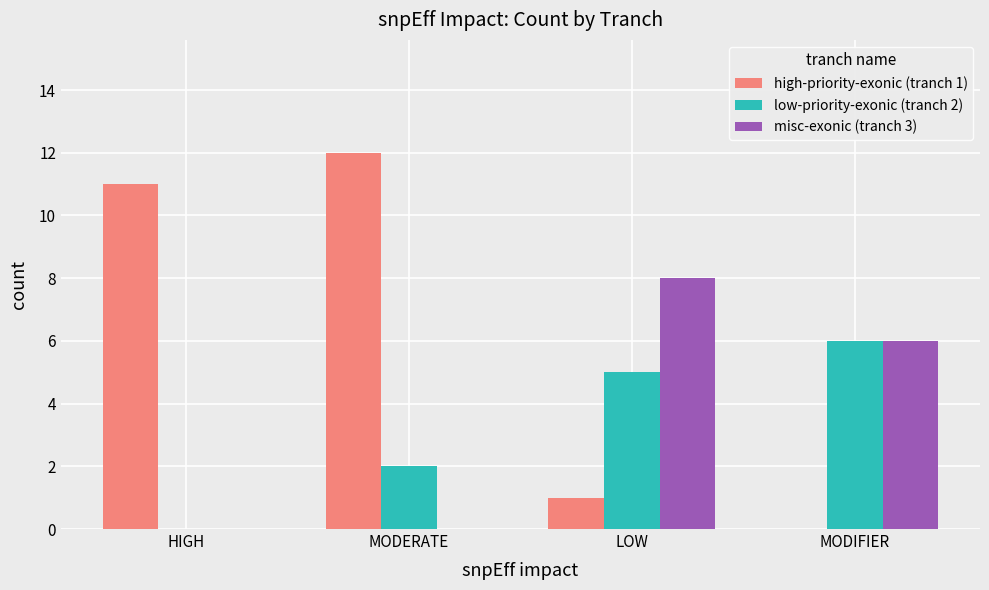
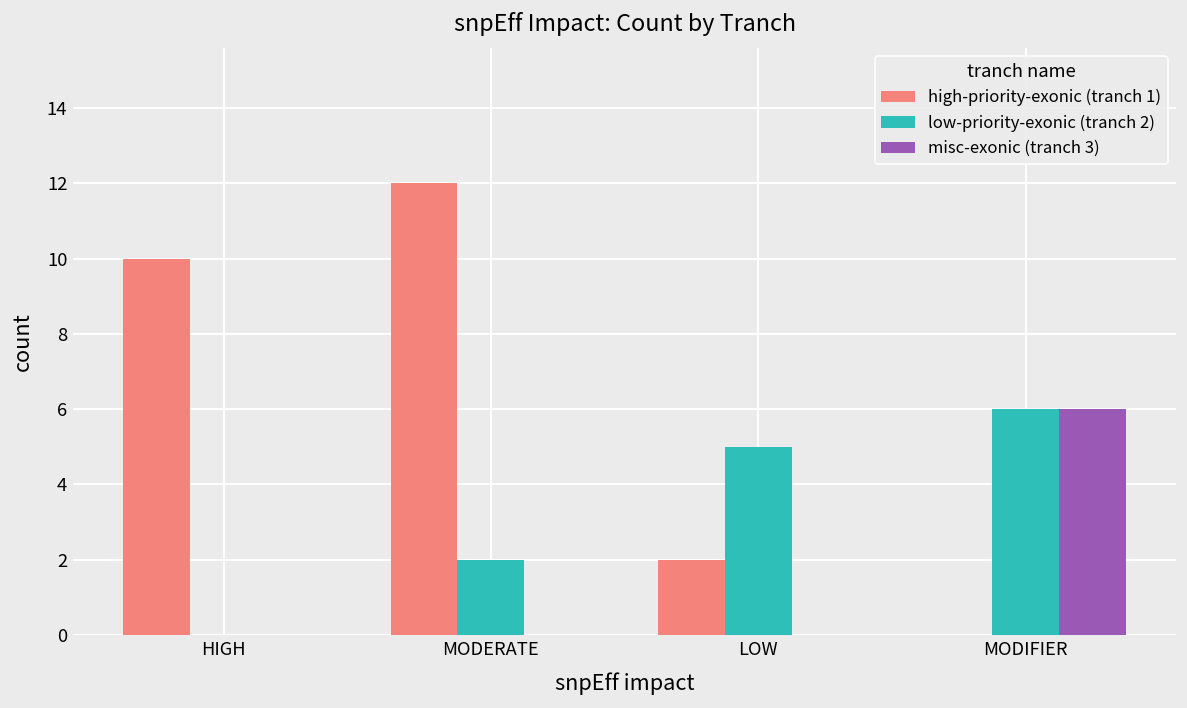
high-priority-exonic (tranch 1), HIGH: 11 -> 10
high-priority-exonic (tranch 1), LOW: 1 -> 2
misc-exonic (tranch 3), LOW: 8 -> 0
